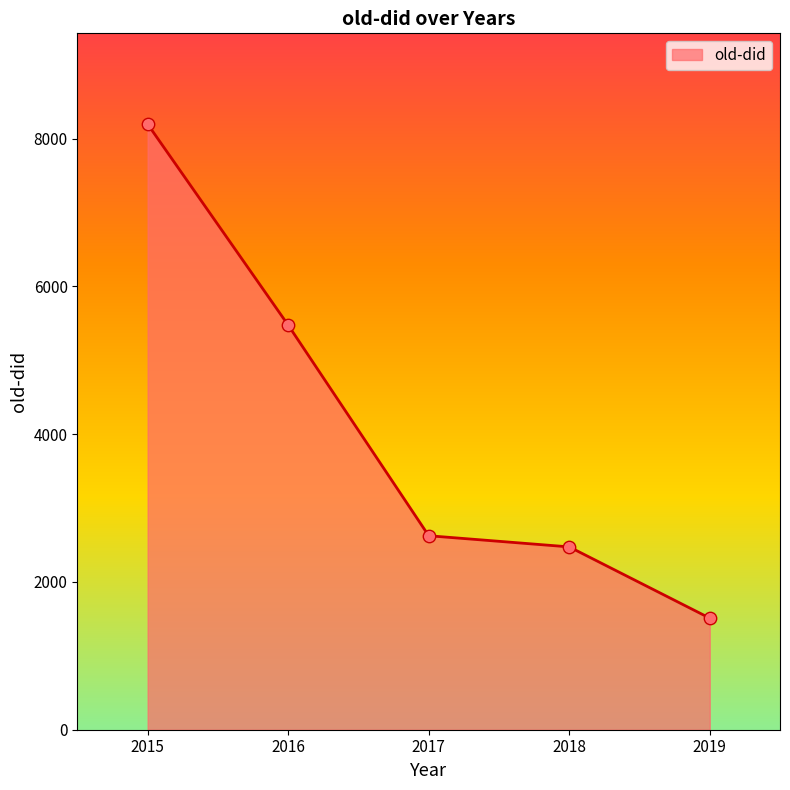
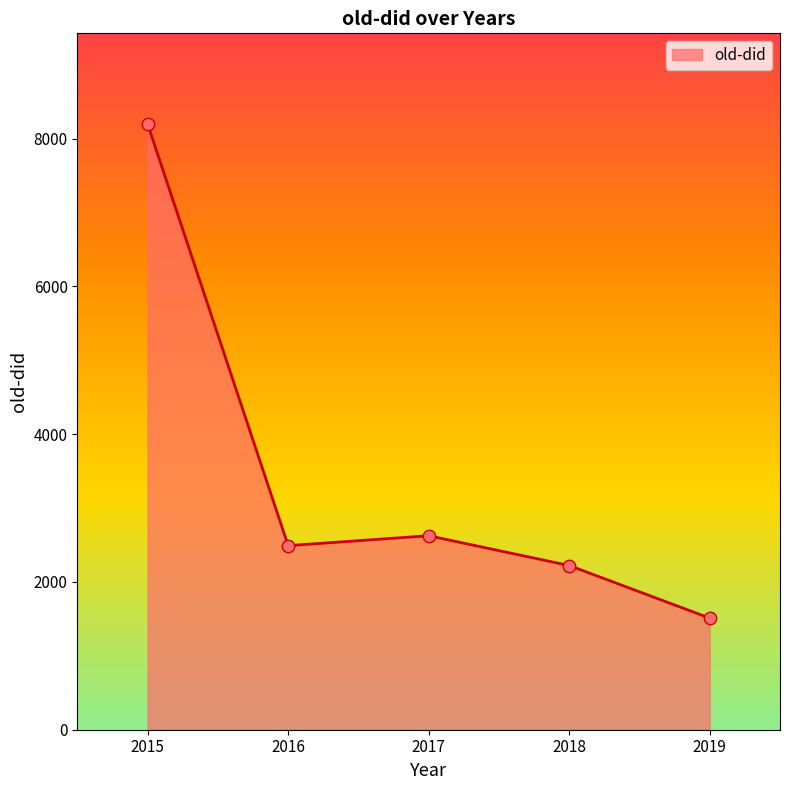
2016: 5500 -> 2500
2018: 2500 -> 2200
